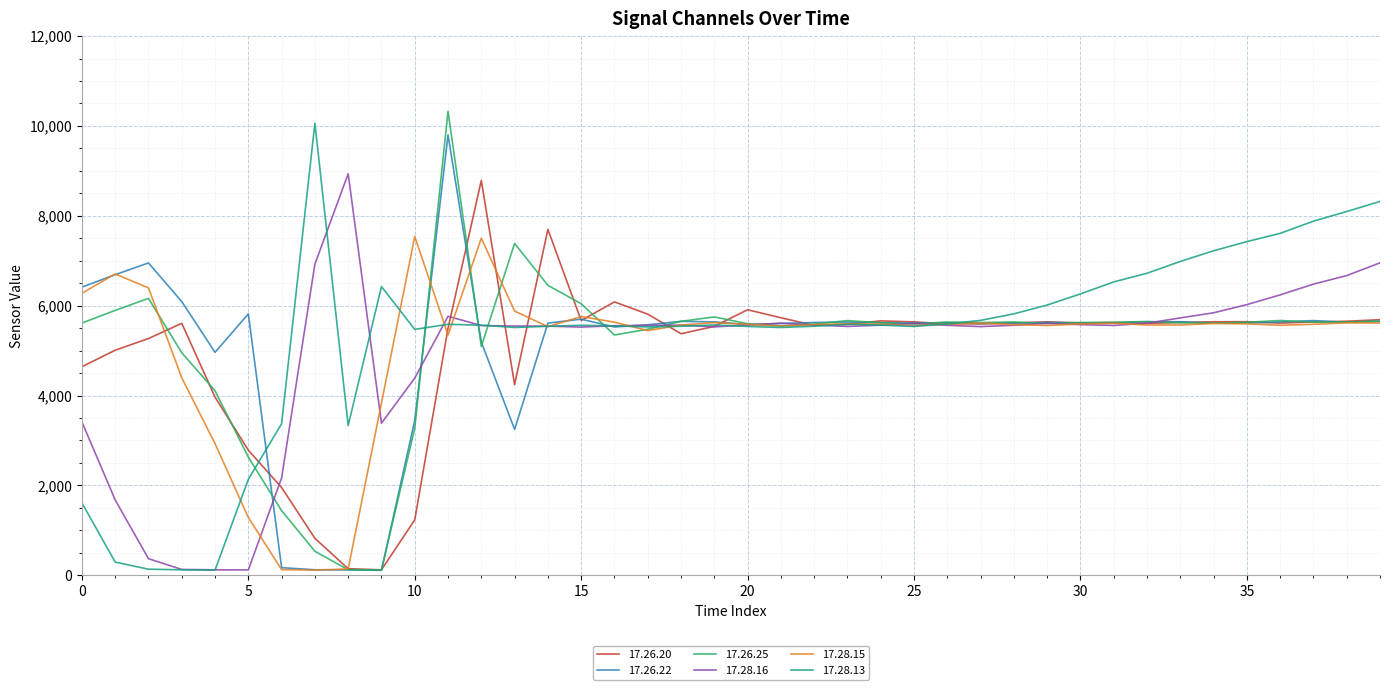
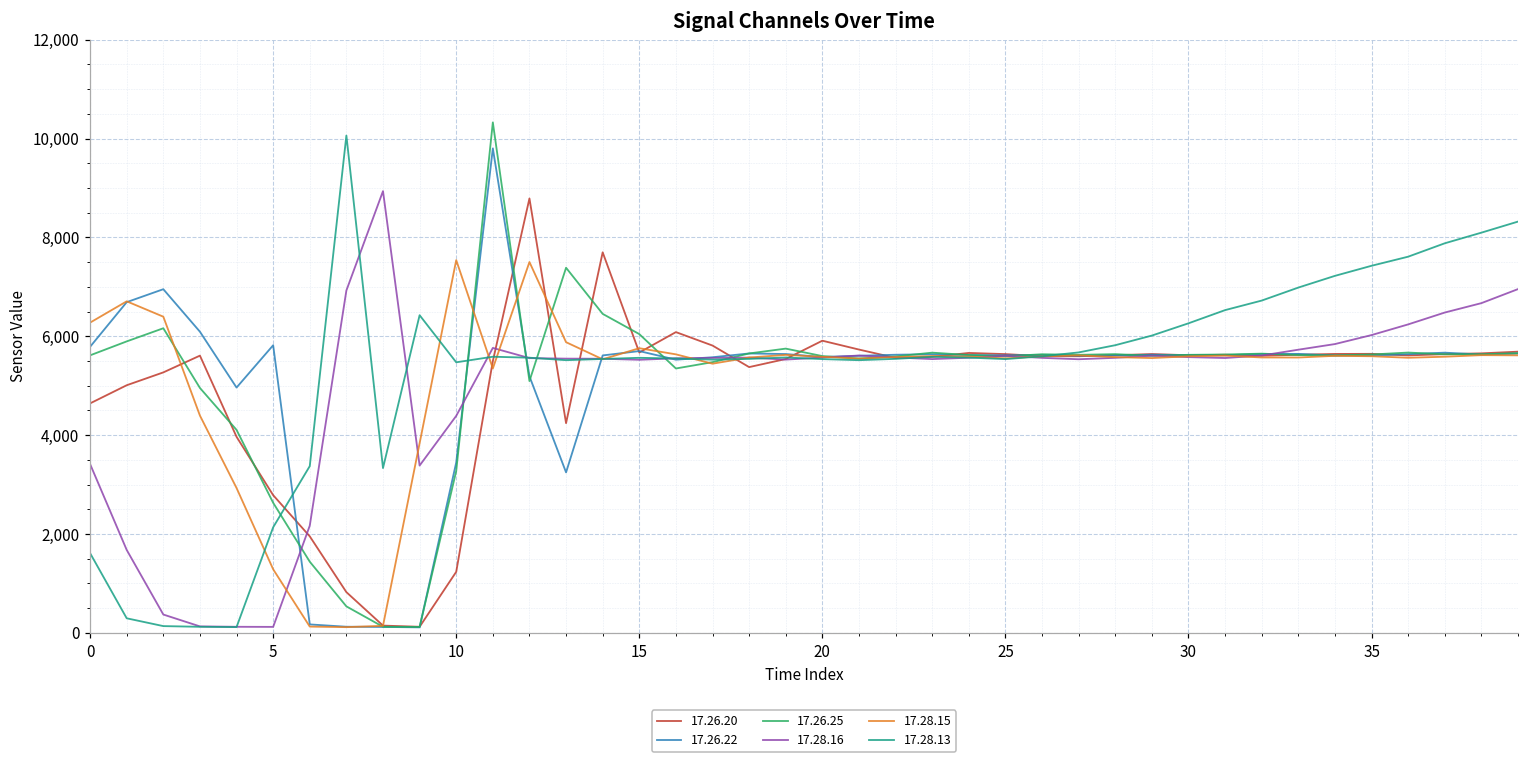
17.26.22, 0: 6,400 -> 5,800
